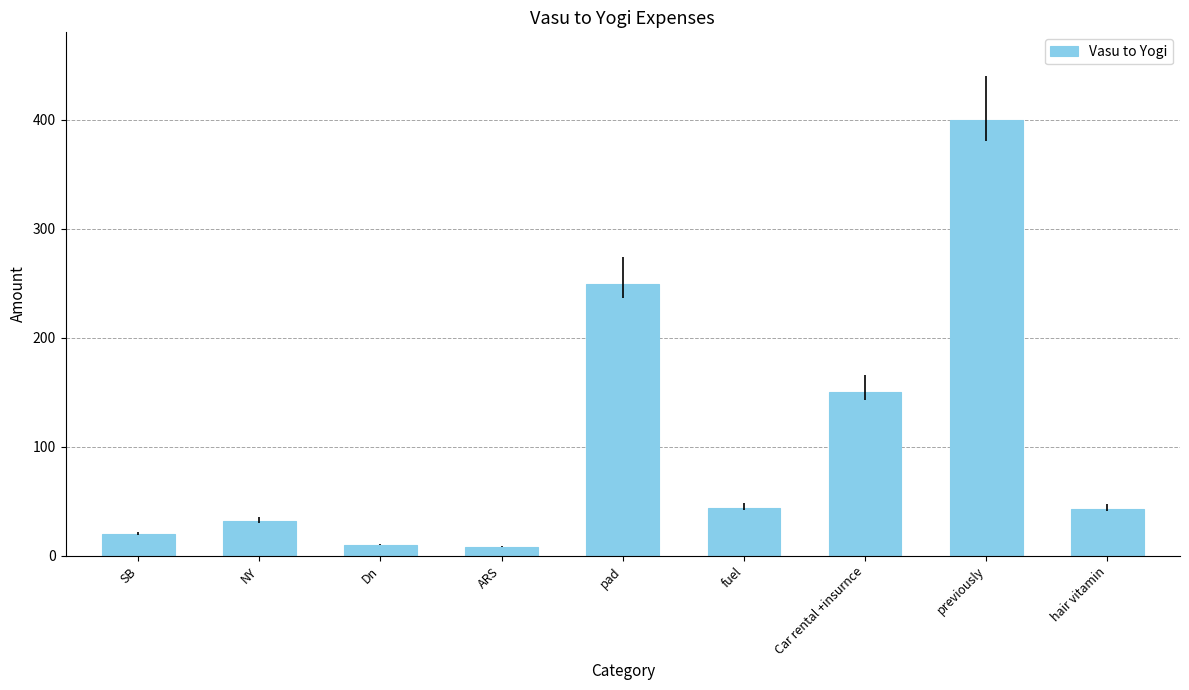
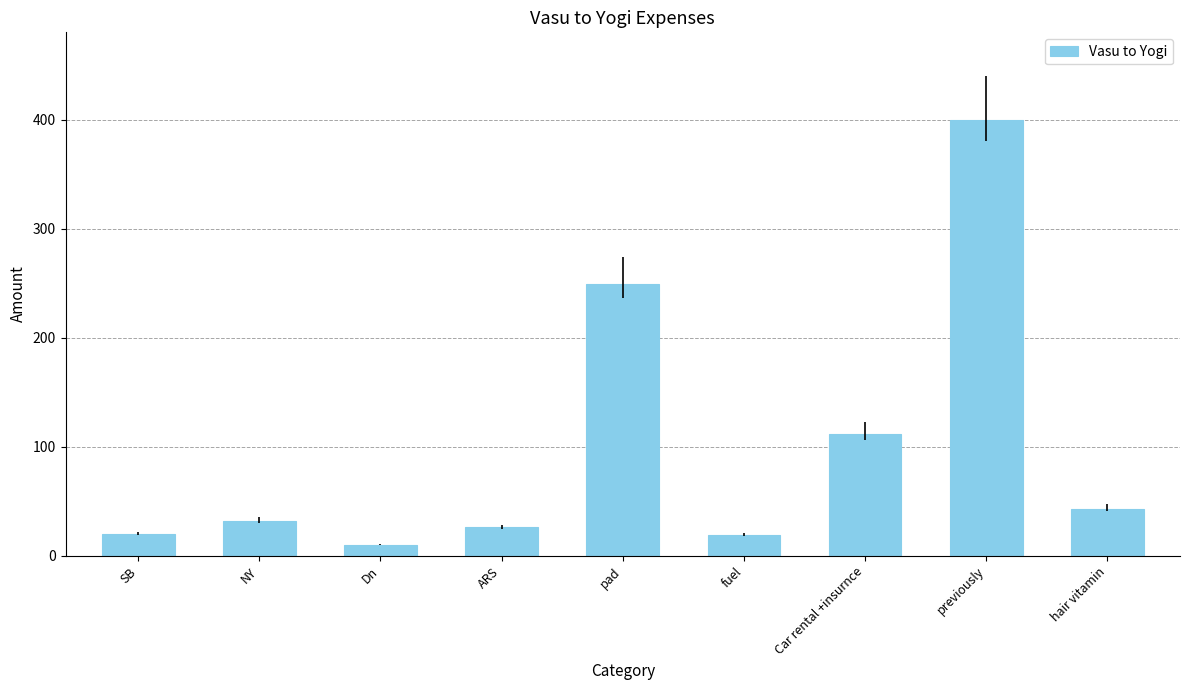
ARS: 8 -> 26
fuel: 44 -> 19
Car rental +insurnce: 151 -> 112
